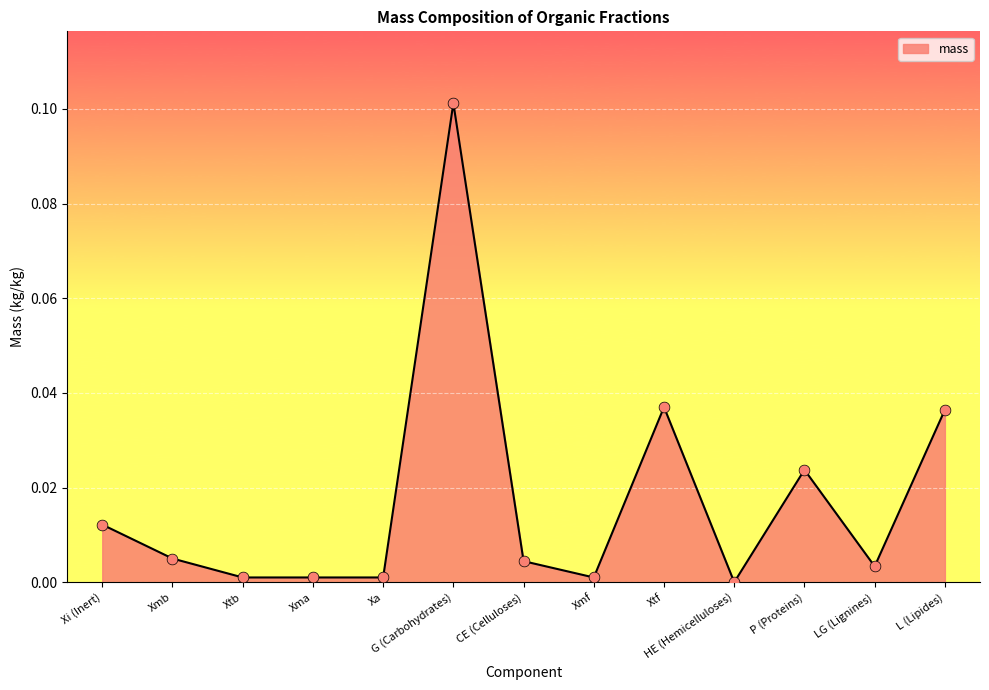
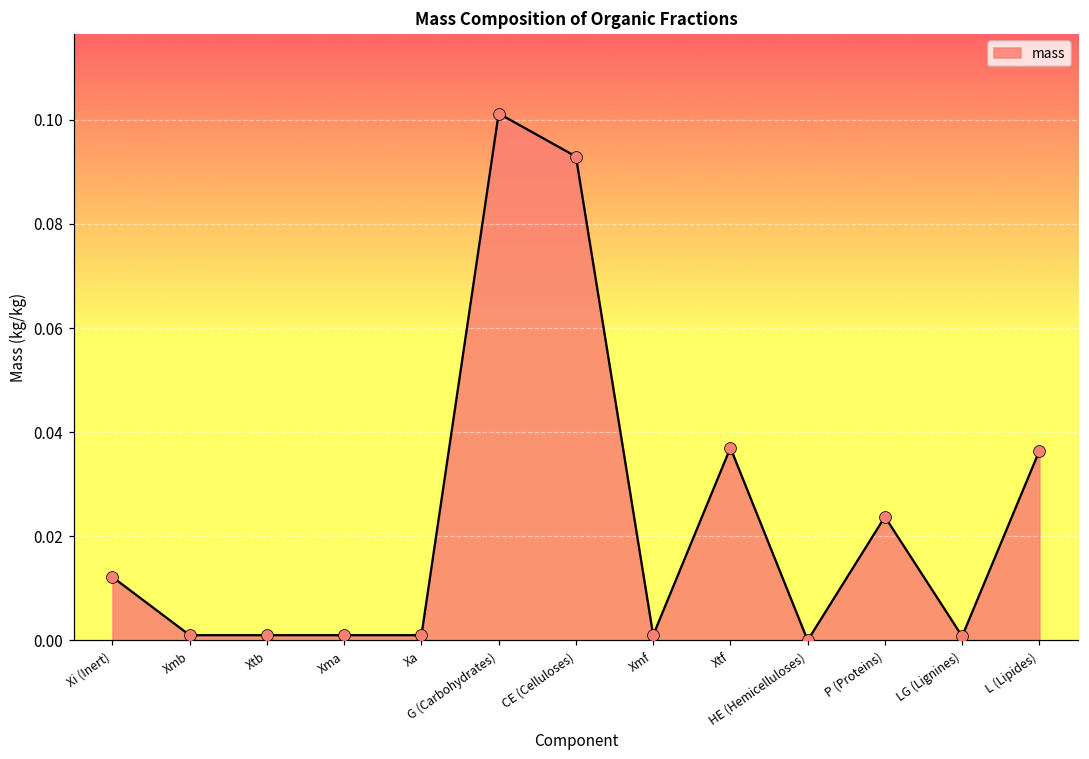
Xmb: 0.005 -> 0.001
CE (Celluloses): 0.004 -> 0.093
LG (Lignines): 0.003 -> 0.001
